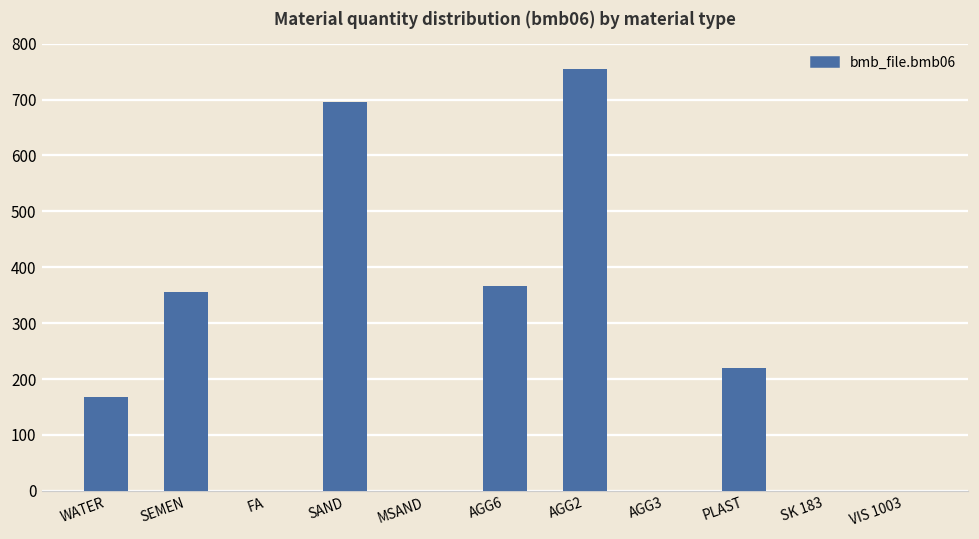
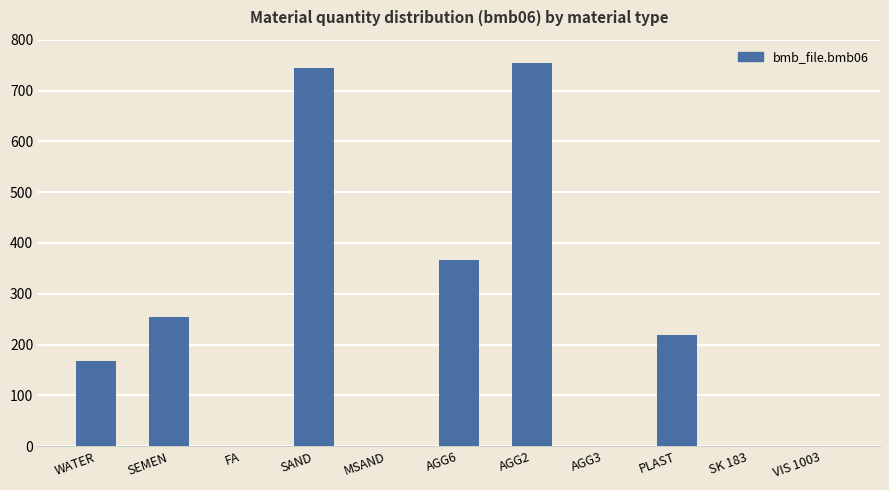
SEMEN: 360 -> 260
SAND: 700 -> 750
